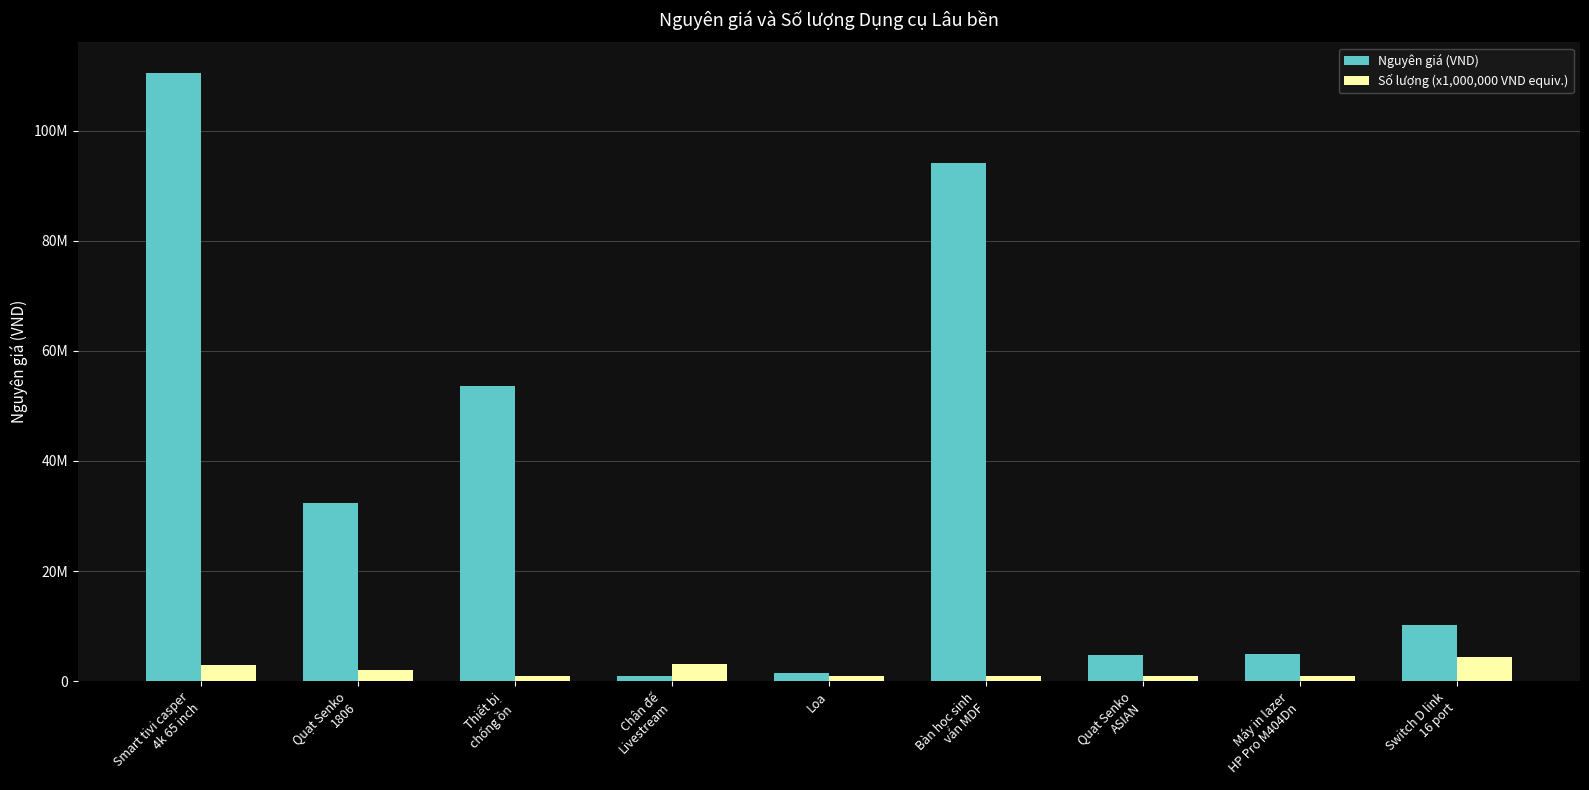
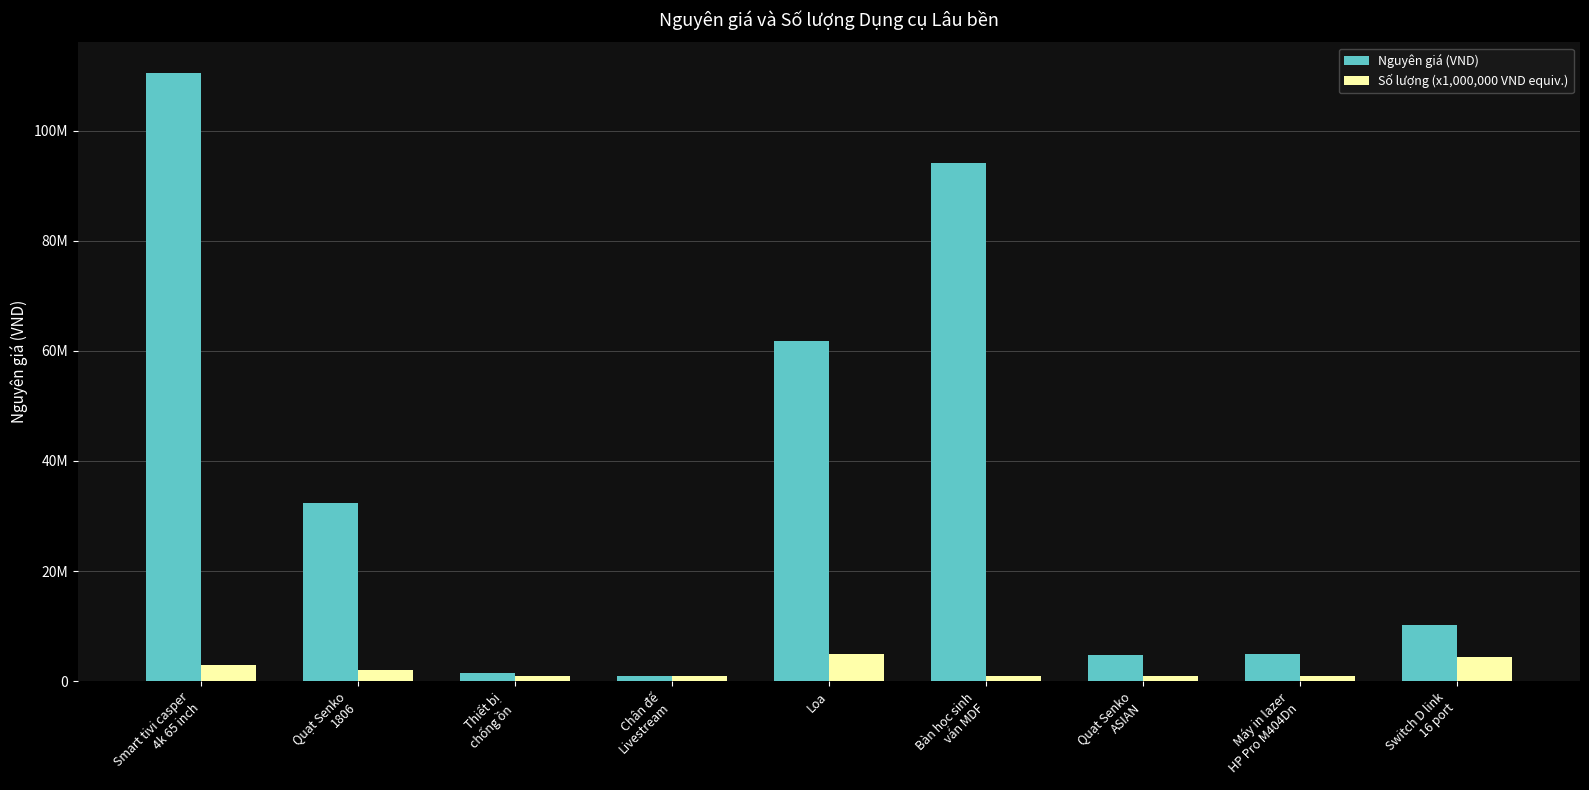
Nguyên giá (VND), Thiết bị chống ồn: 54000000 -> 2000000
Số lượng (x1,000,000 VND equiv.), Chân đế Livestream: 3000000 -> 1000000
Nguyên giá (VND), Loa: 2000000 -> 62000000
Số lượng (x1,000,000 VND equiv.), Loa: 1000000 -> 5000000
